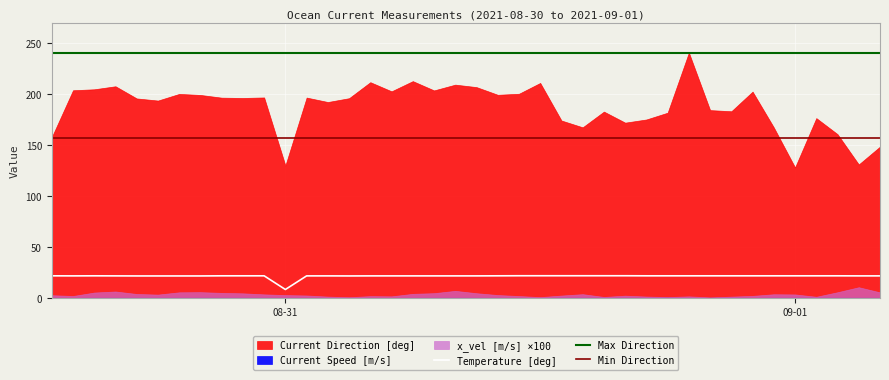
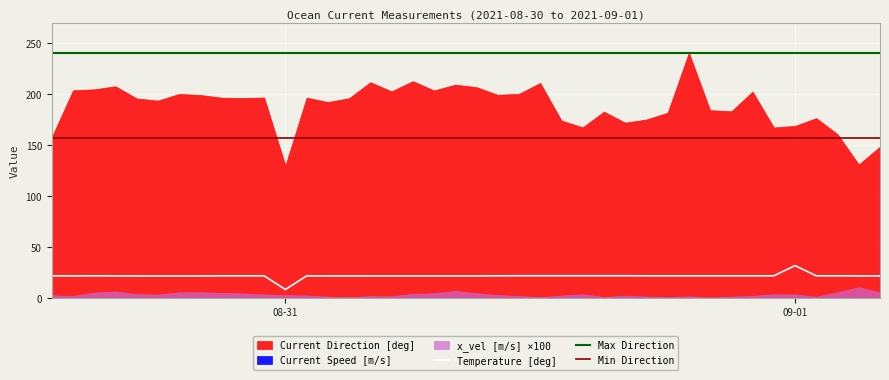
Temperature [deg], 09-01: 22 -> 32
Current Direction [deg], 09-01: 128 -> 169
